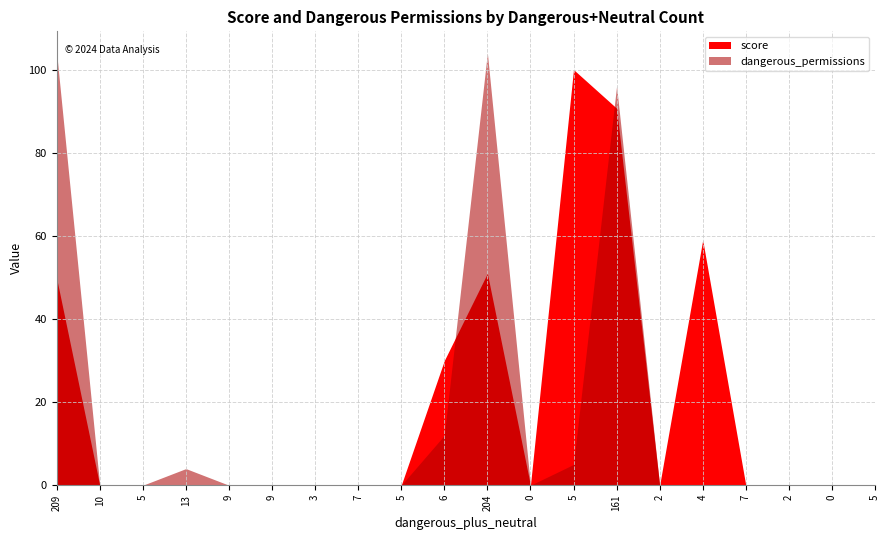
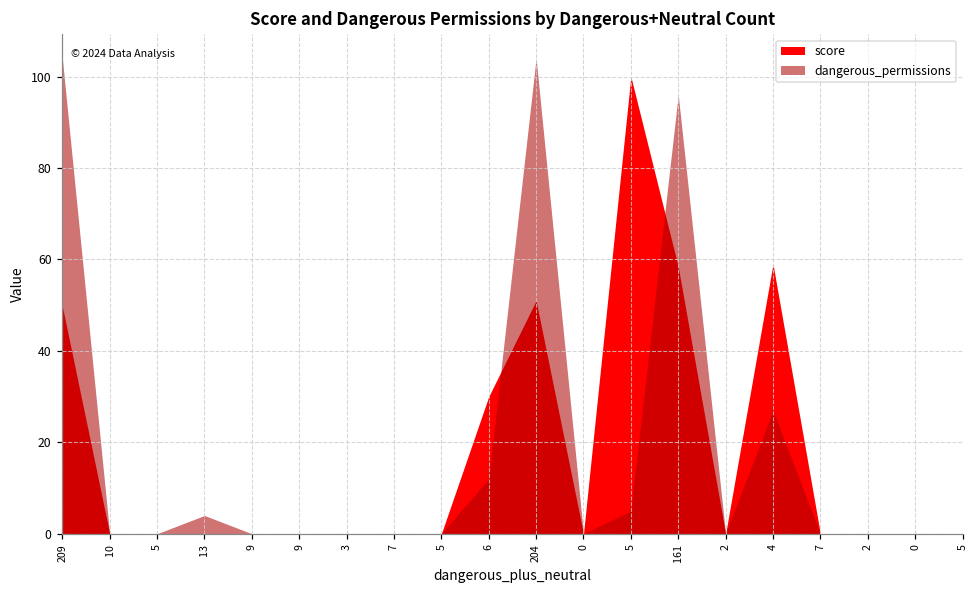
score, 161: 91 -> 58
dangerous_permissions, 4: 0 -> 27
